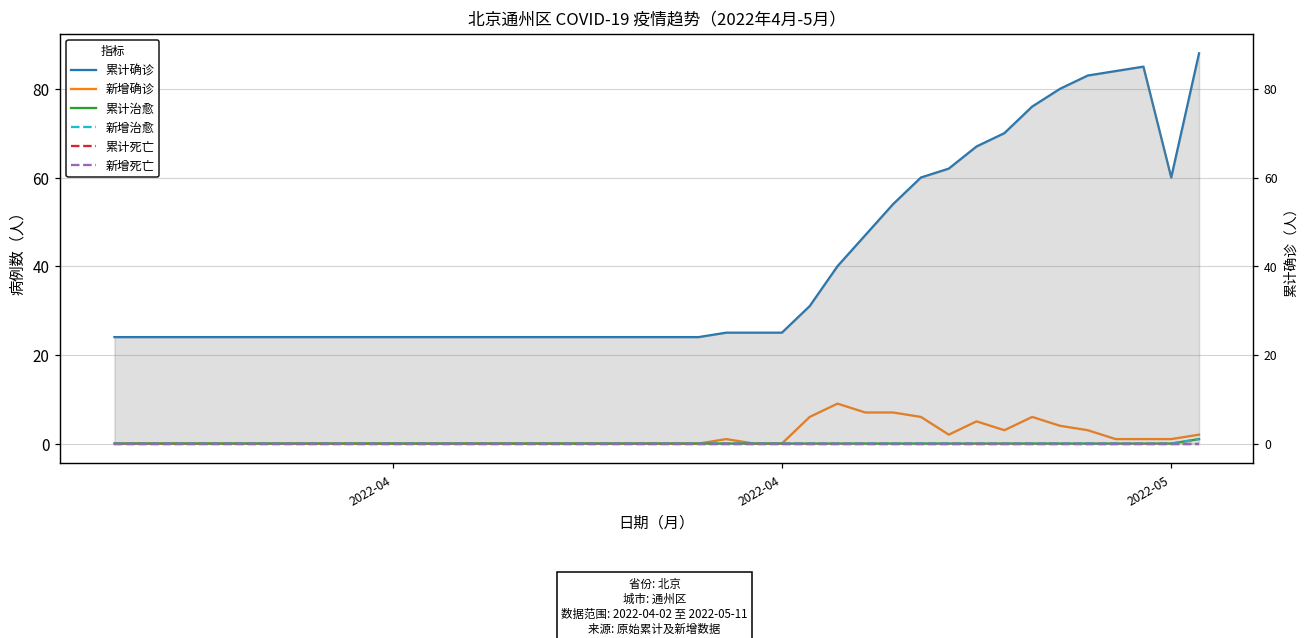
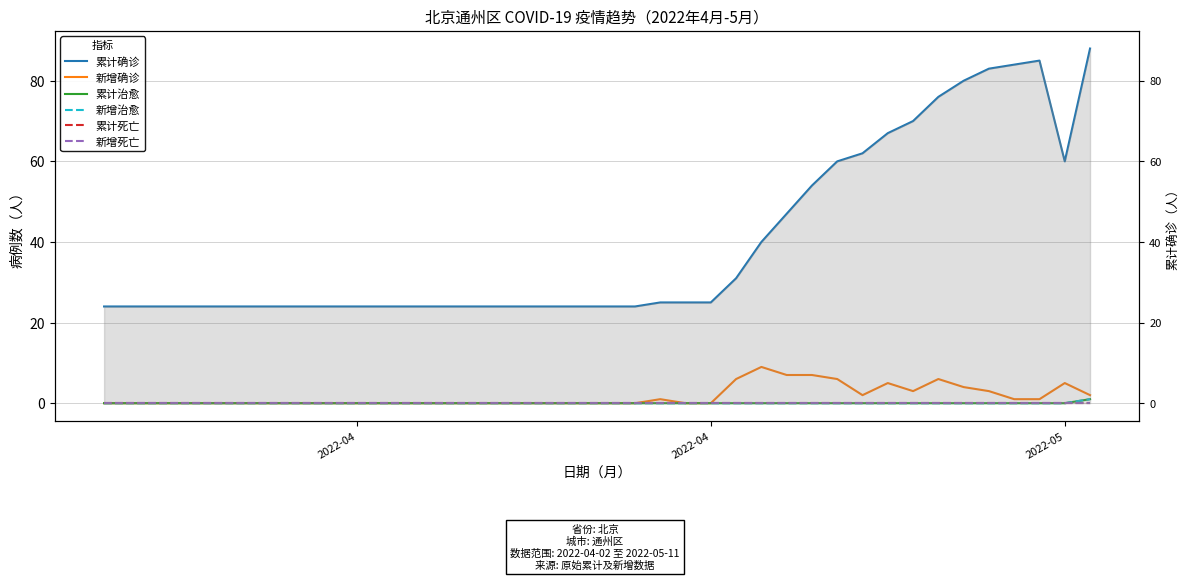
新增确诊, 2022-05: 1 -> 5
